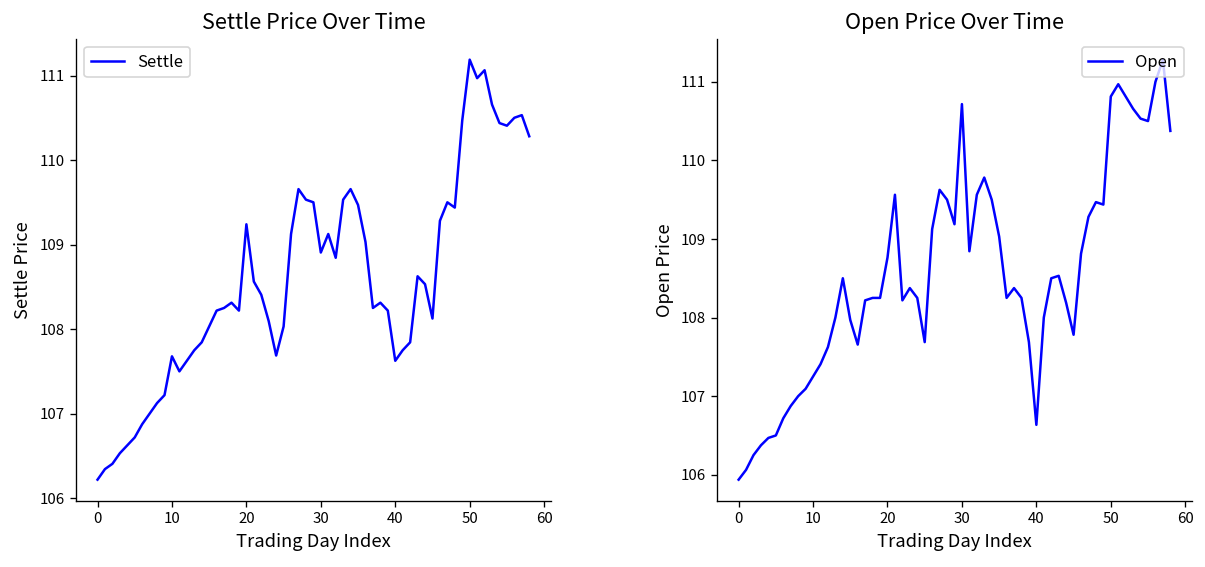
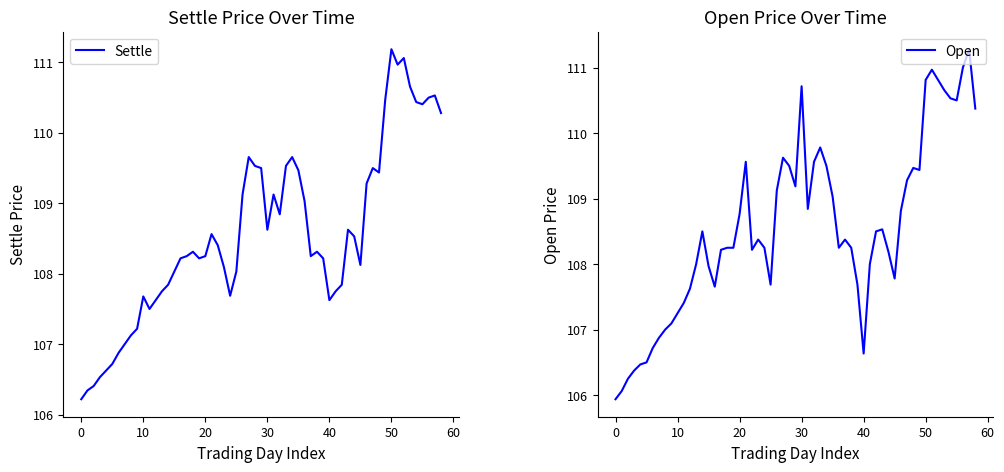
Settle Price Over Time, 20: 109.2 -> 108.3
Settle Price Over Time, 30: 108.9 -> 108.6
